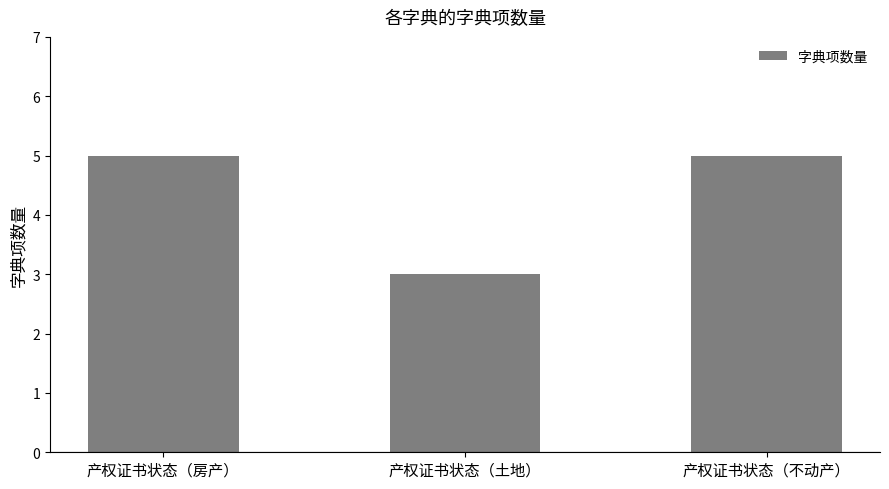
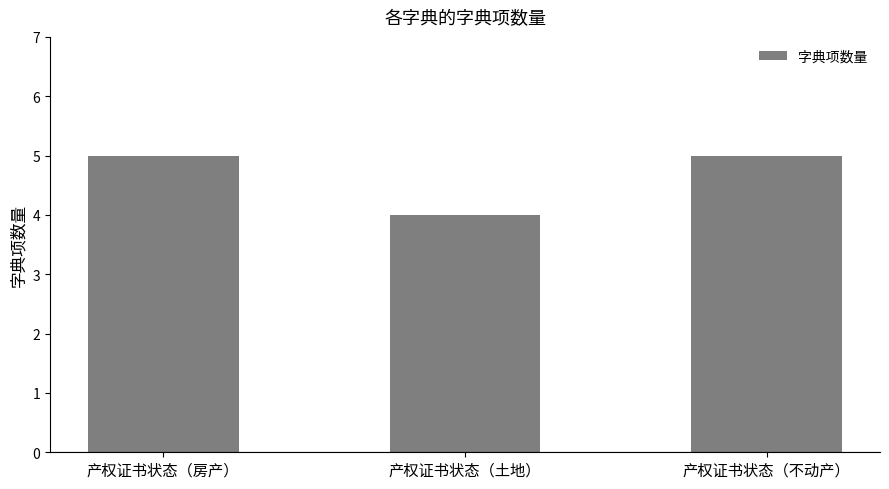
产权证书状态（土地）: 3 -> 4
